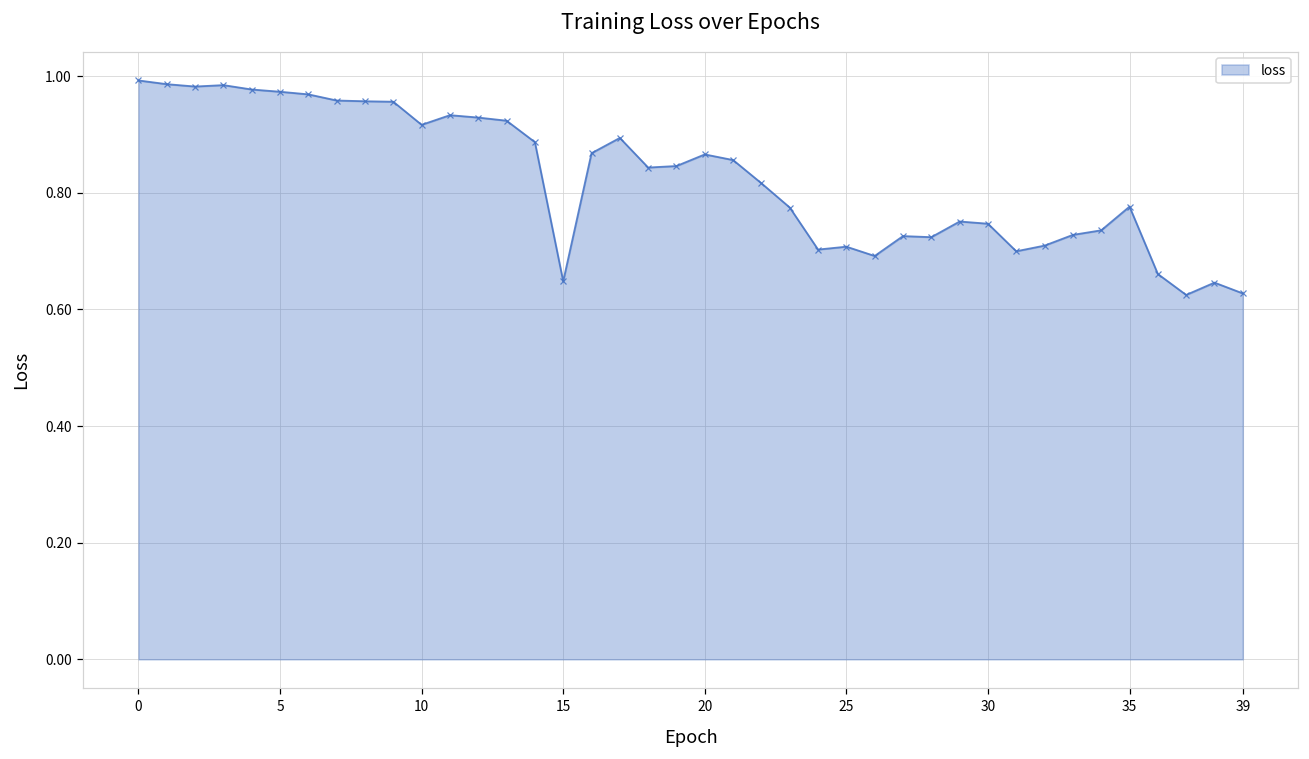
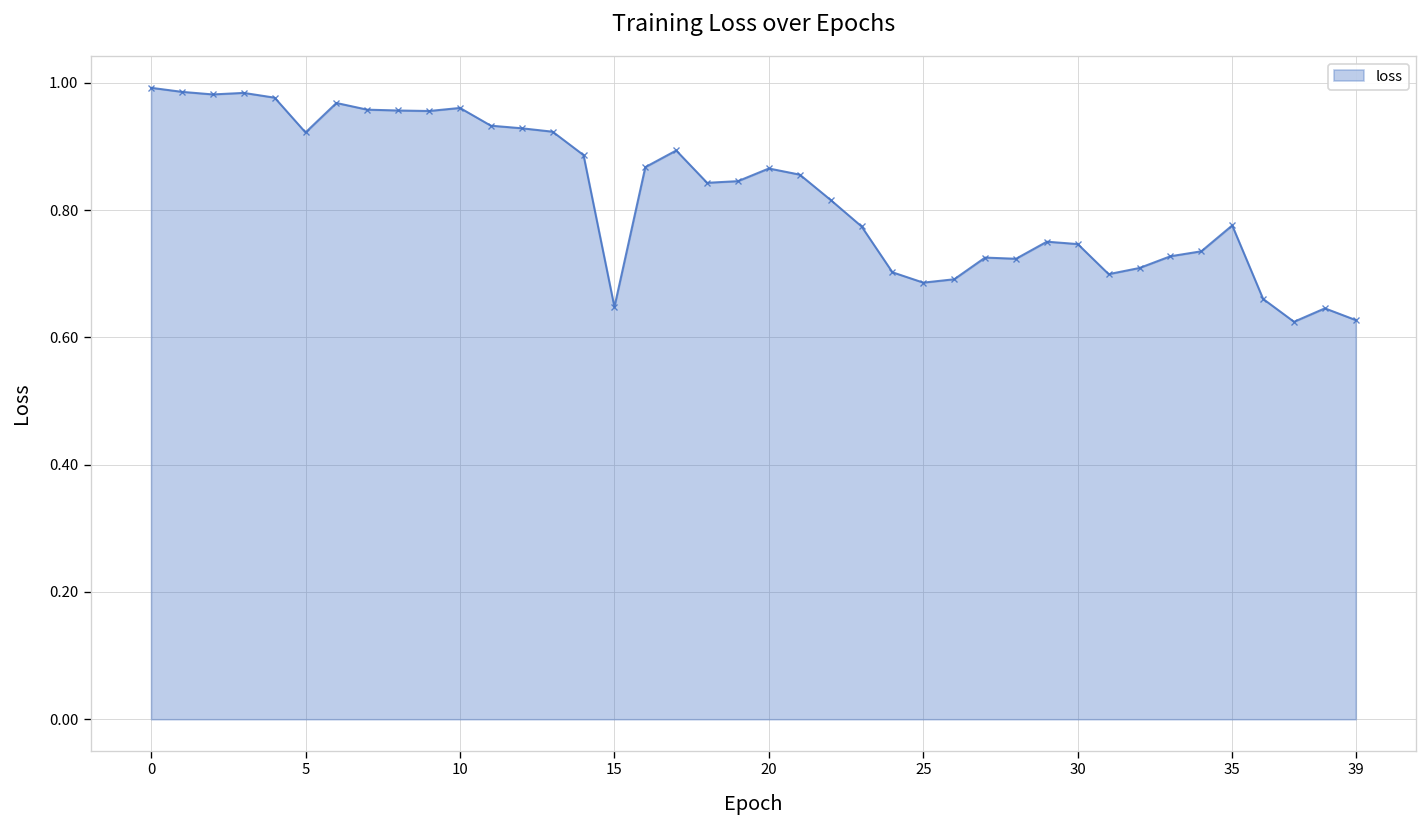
5: 0.97 -> 0.92
10: 0.92 -> 0.96
25: 0.71 -> 0.69
